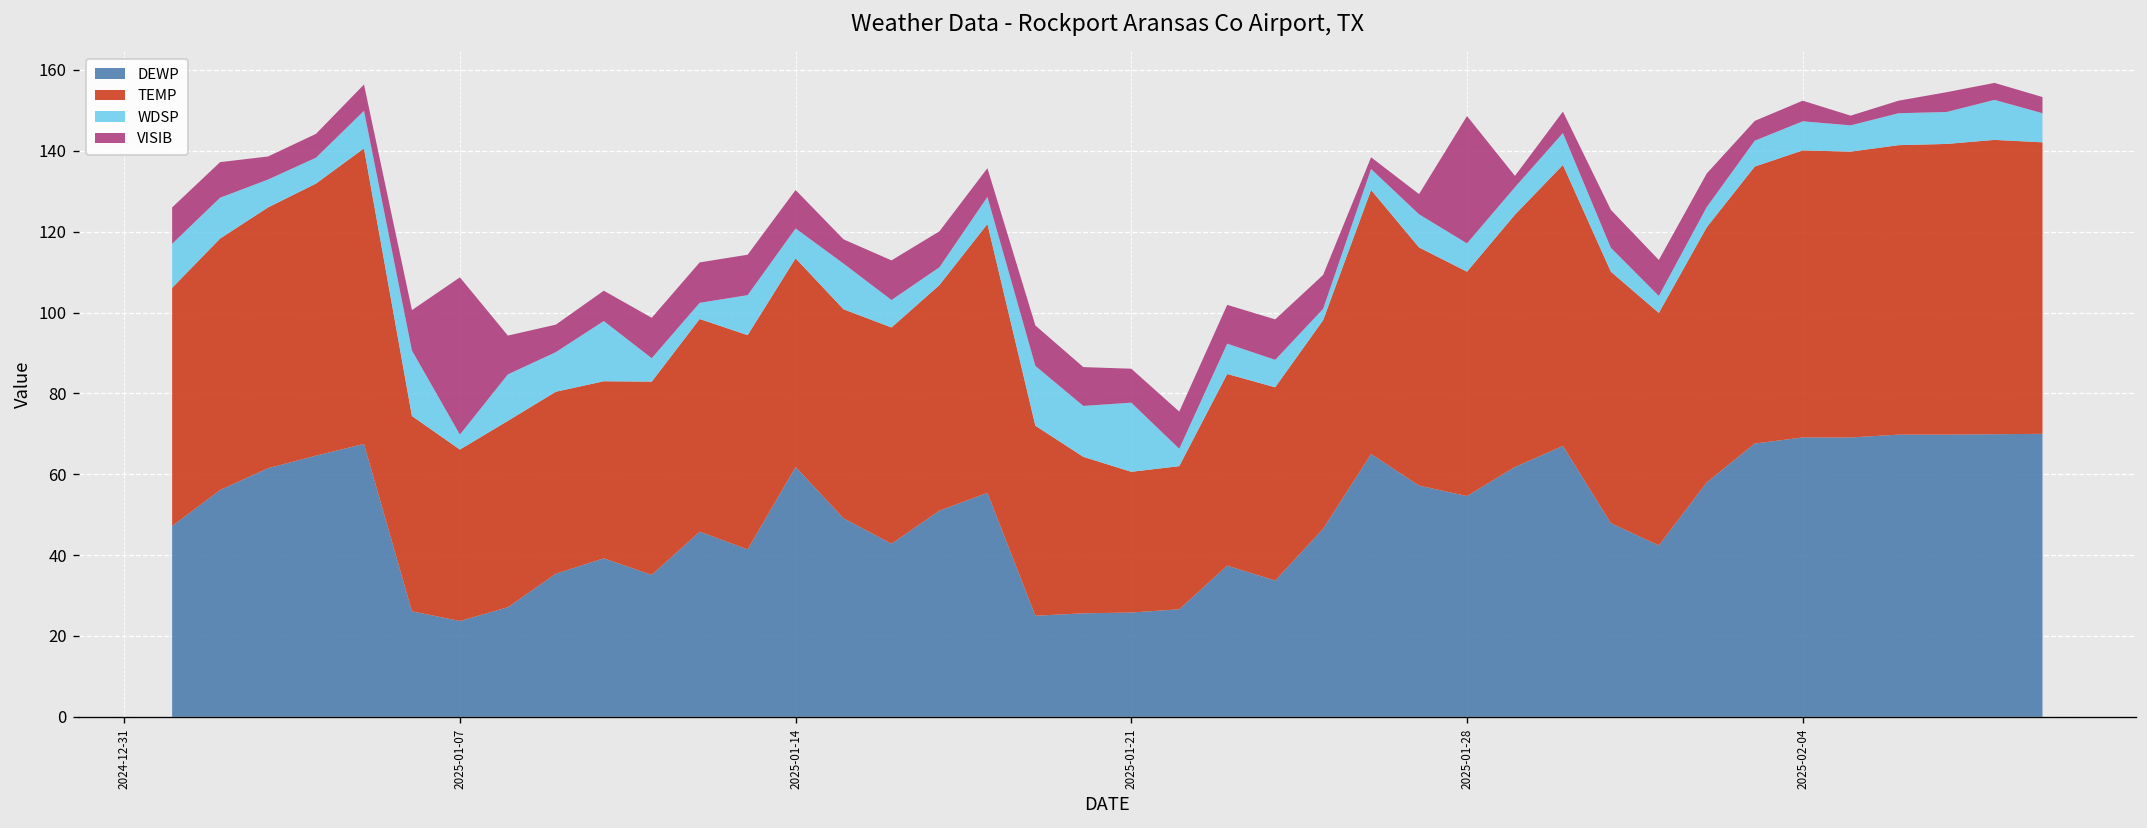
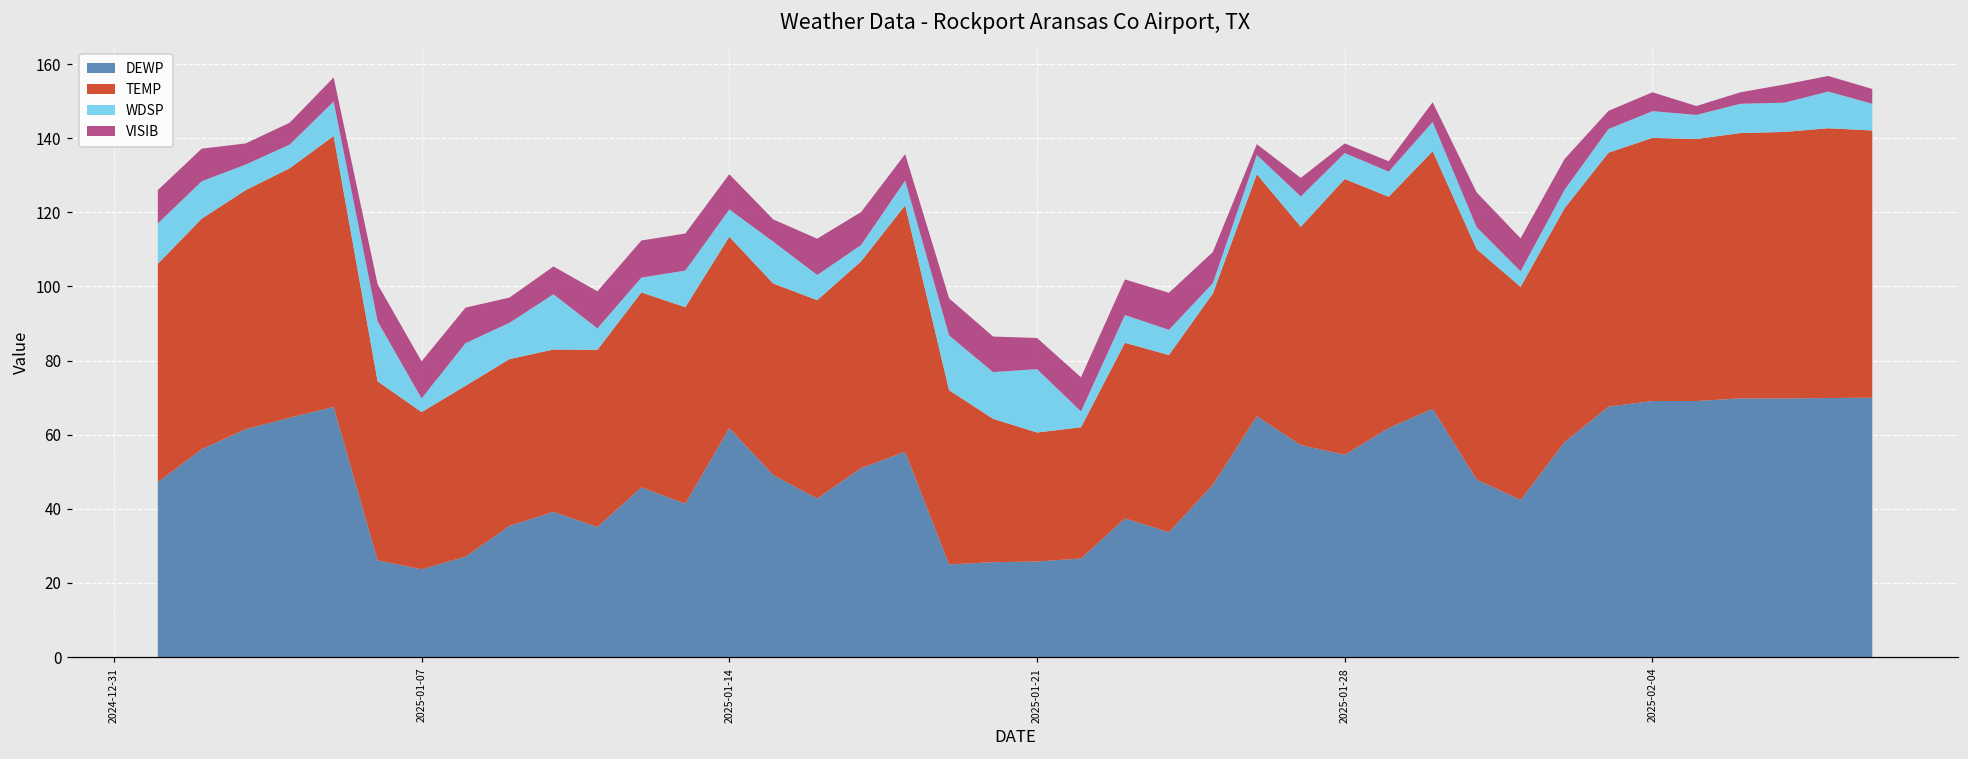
VISIB, 2025-01-07: 39 -> 10
TEMP, 2025-01-28: 55 -> 74
VISIB, 2025-01-28: 32 -> 3
